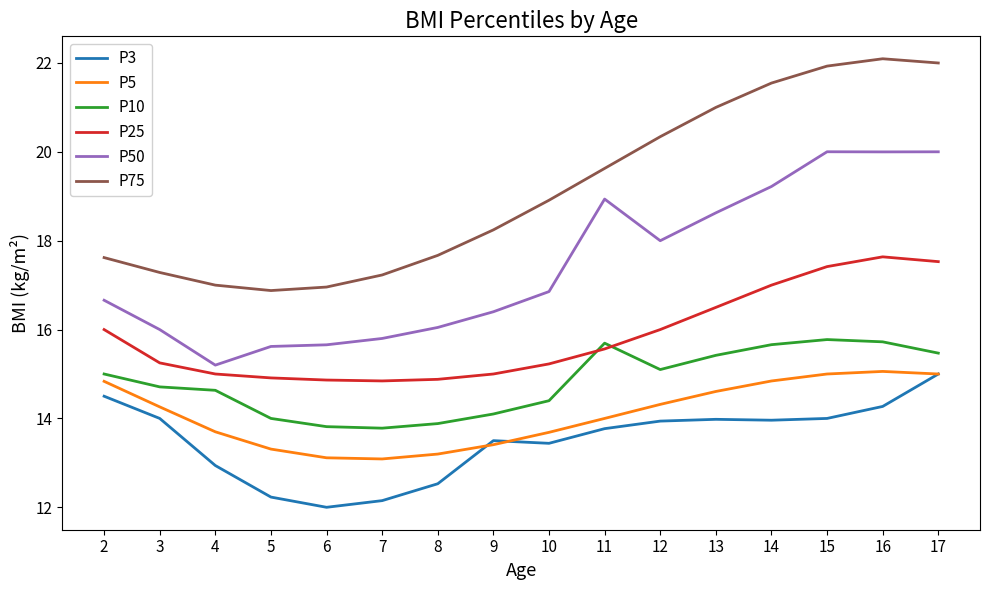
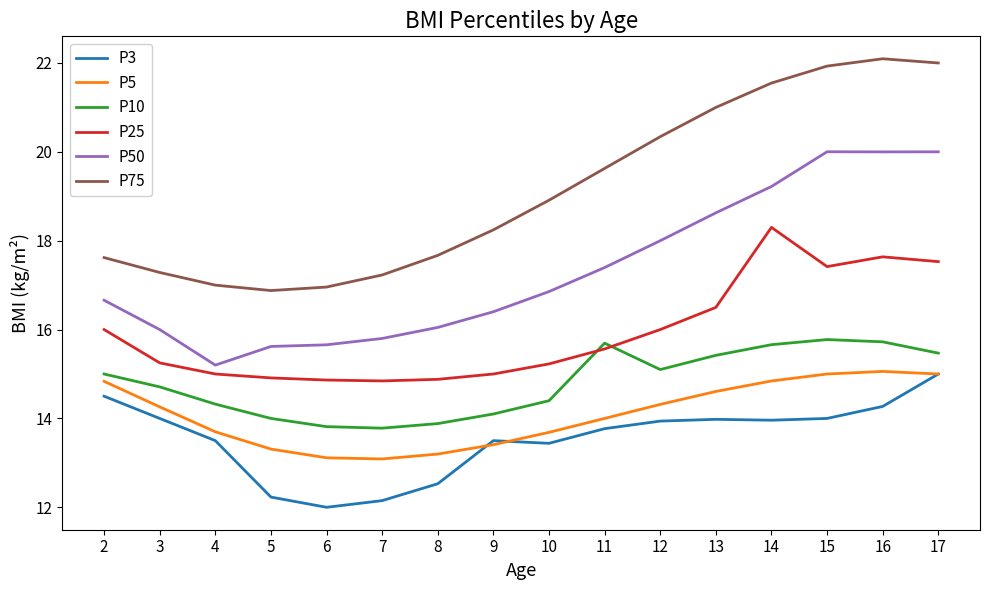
P3, 4: 12.9 -> 13.5
P10, 4: 14.6 -> 14.3
P50, 11: 18.9 -> 17.4
P25, 14: 17.0 -> 18.3
